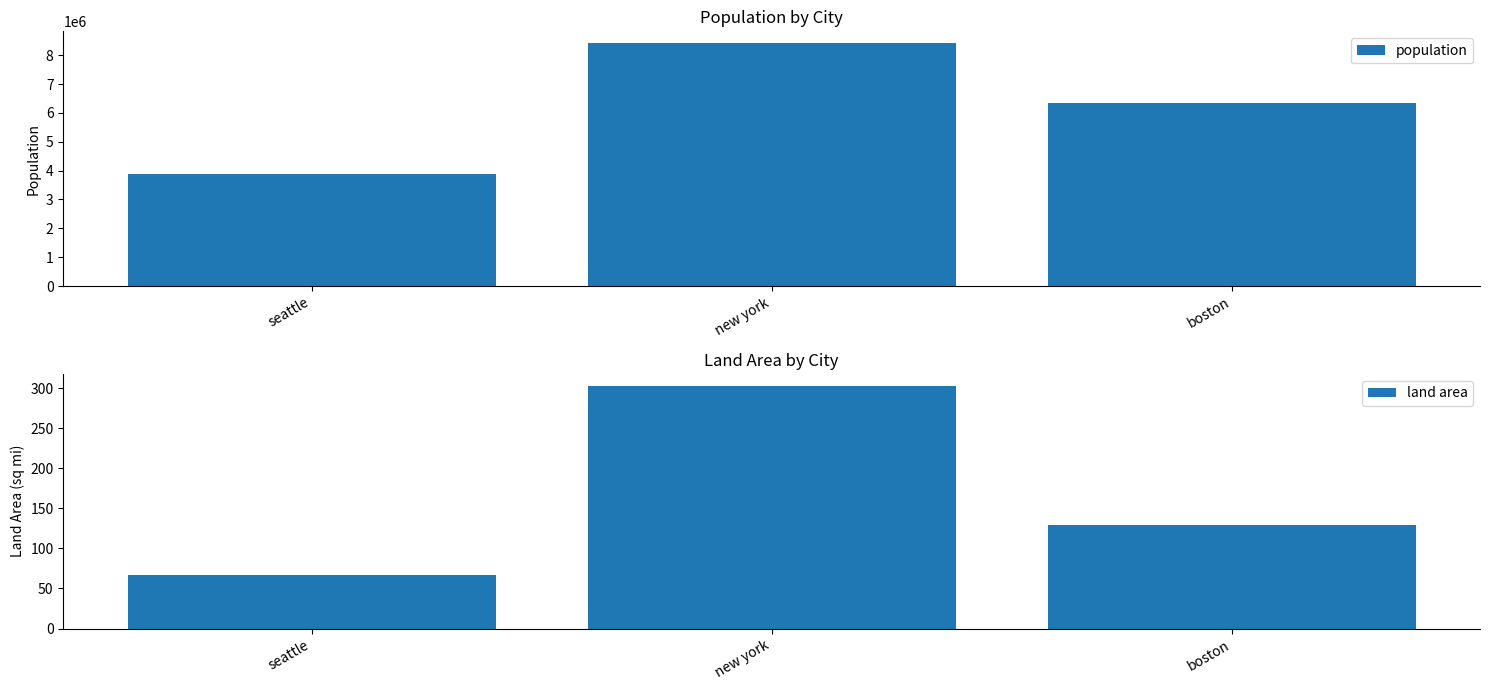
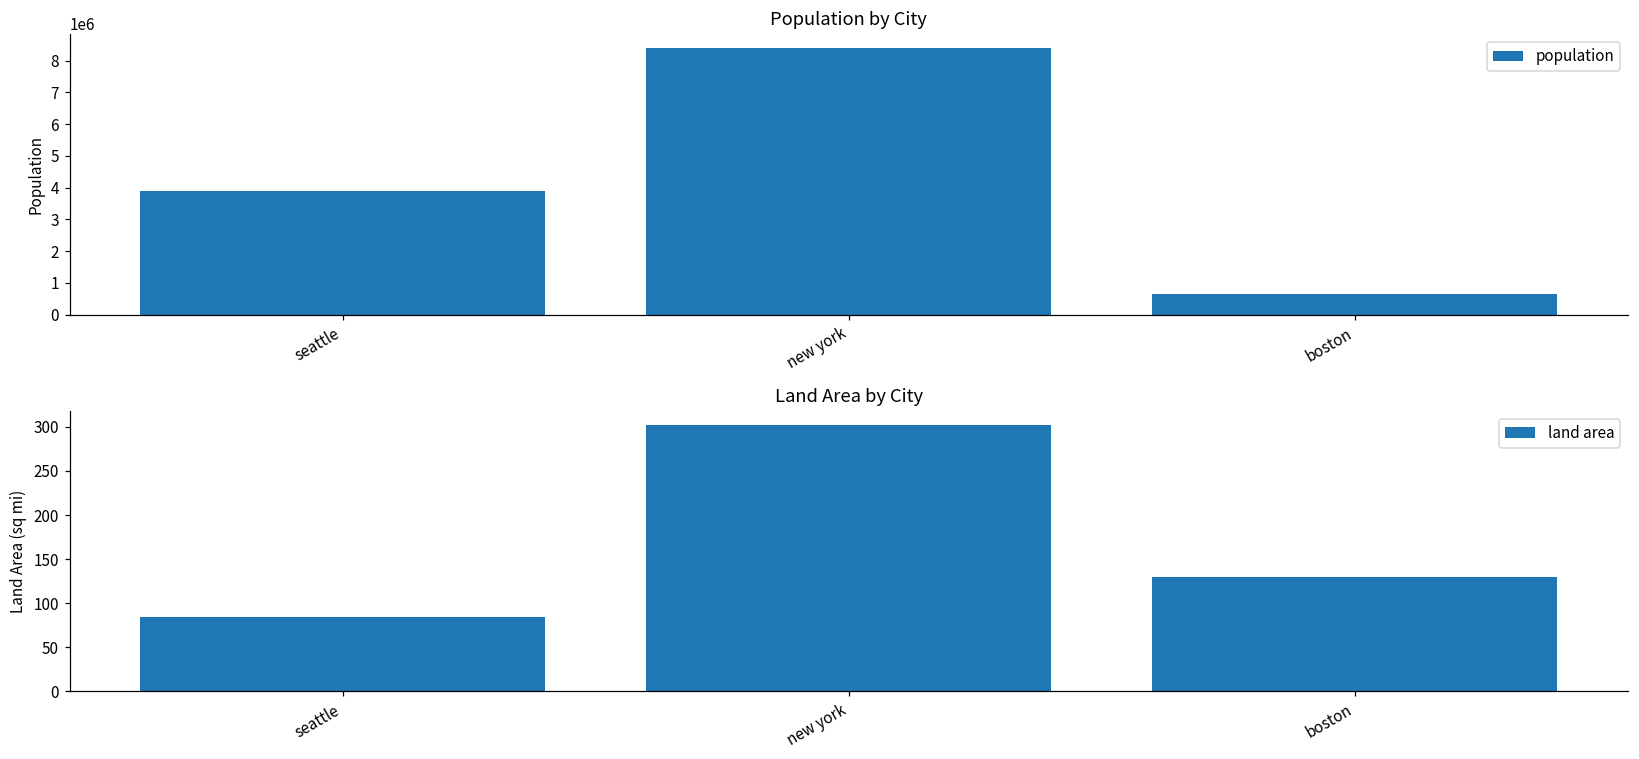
Population by City, boston: 6400000 -> 600000
Land Area by City, seattle: 70 -> 80
